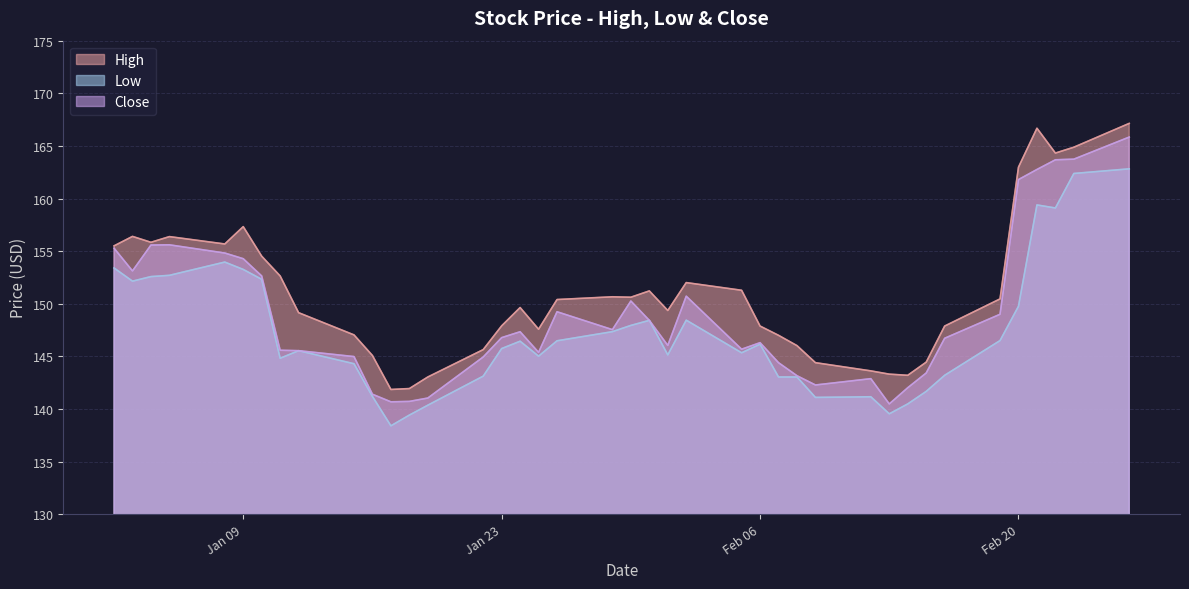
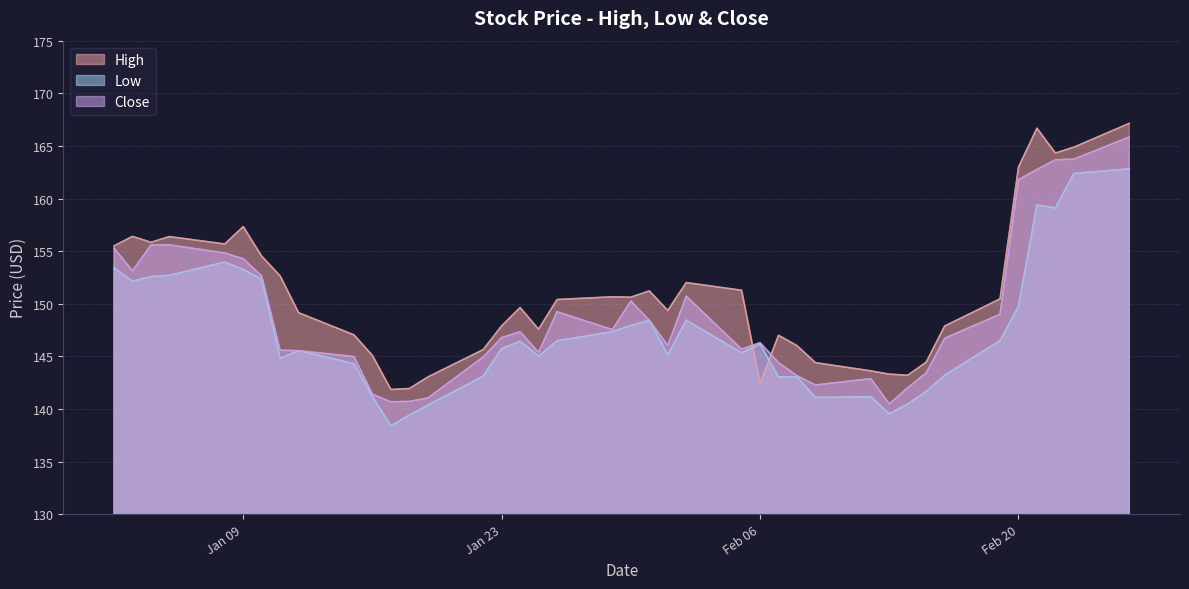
High, Feb 06: 147.9 -> 142.4
